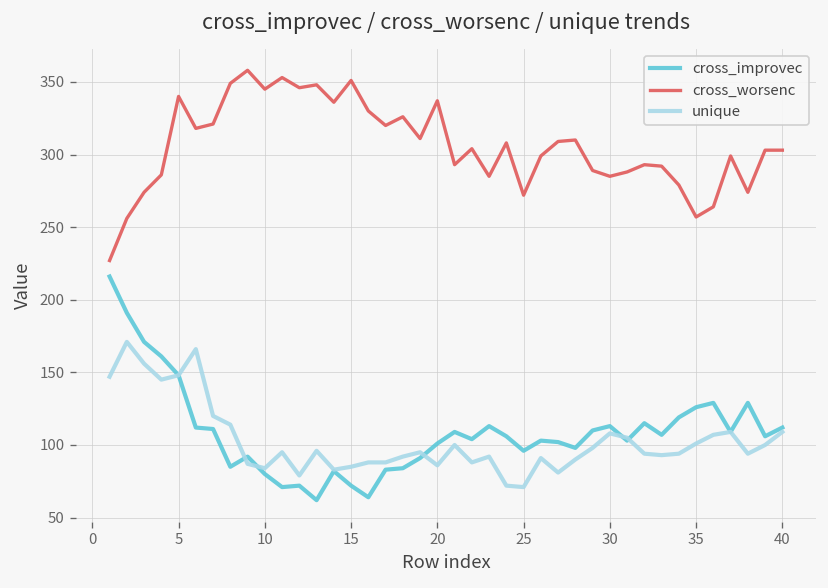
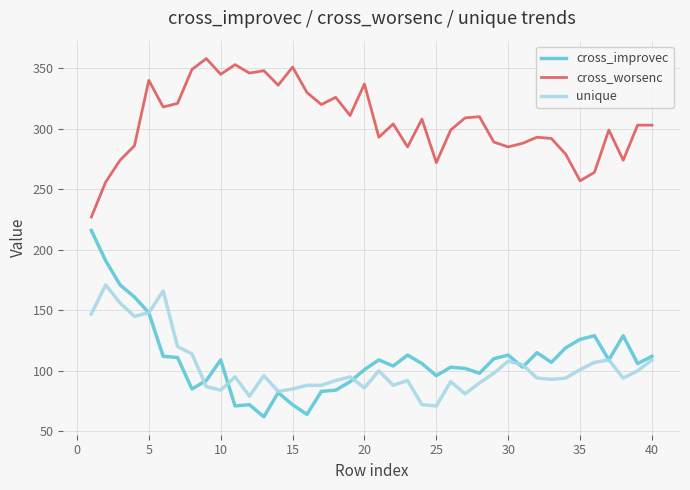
cross_improvec, 10: 80 -> 109
